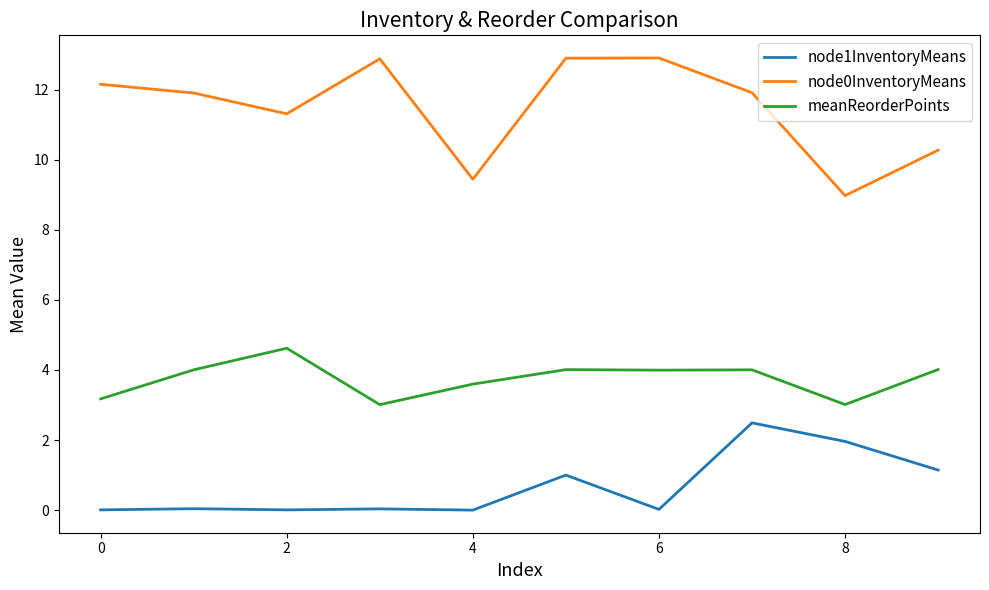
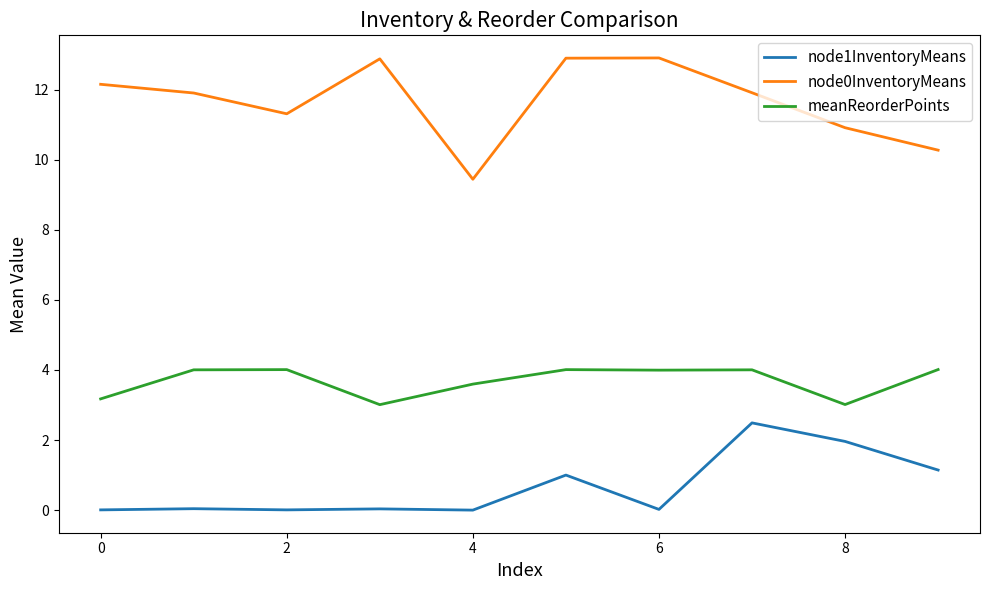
meanReorderPoints, 2: 4.6 -> 4.0
node0InventoryMeans, 8: 9.0 -> 10.9
